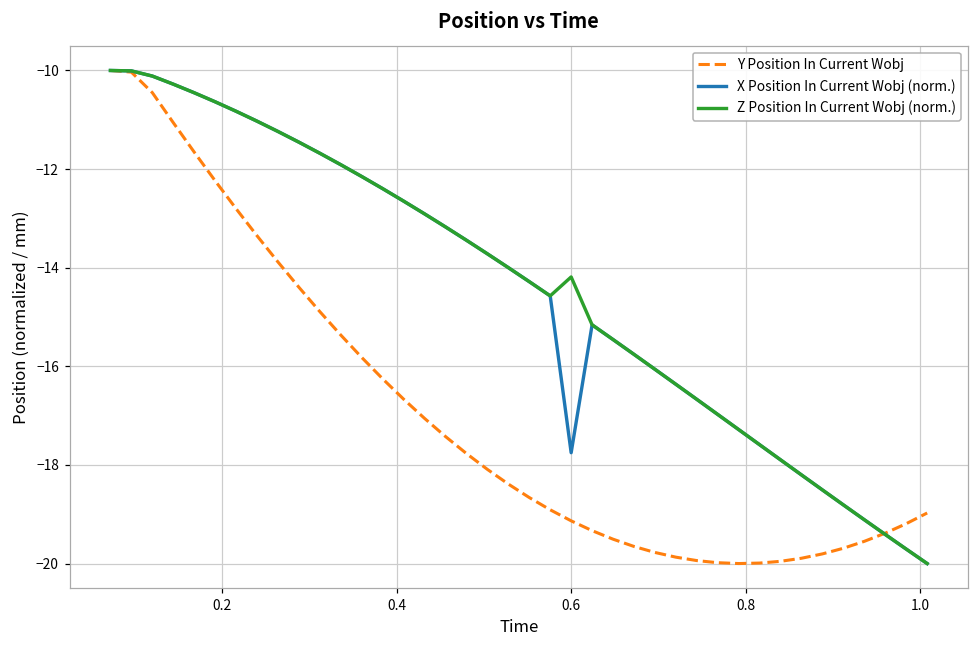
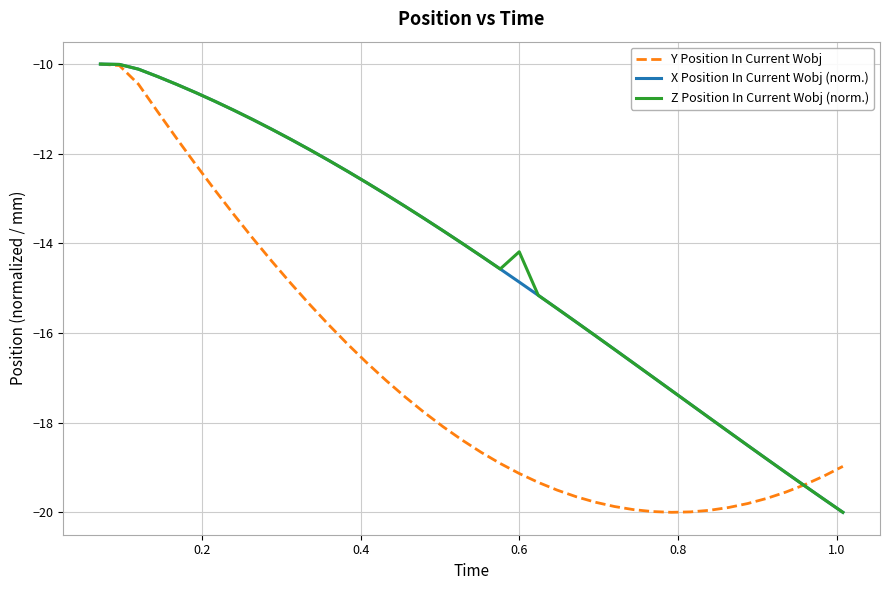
X Position In Current Wobj (norm.), 0.6: -17.8 -> -14.9
